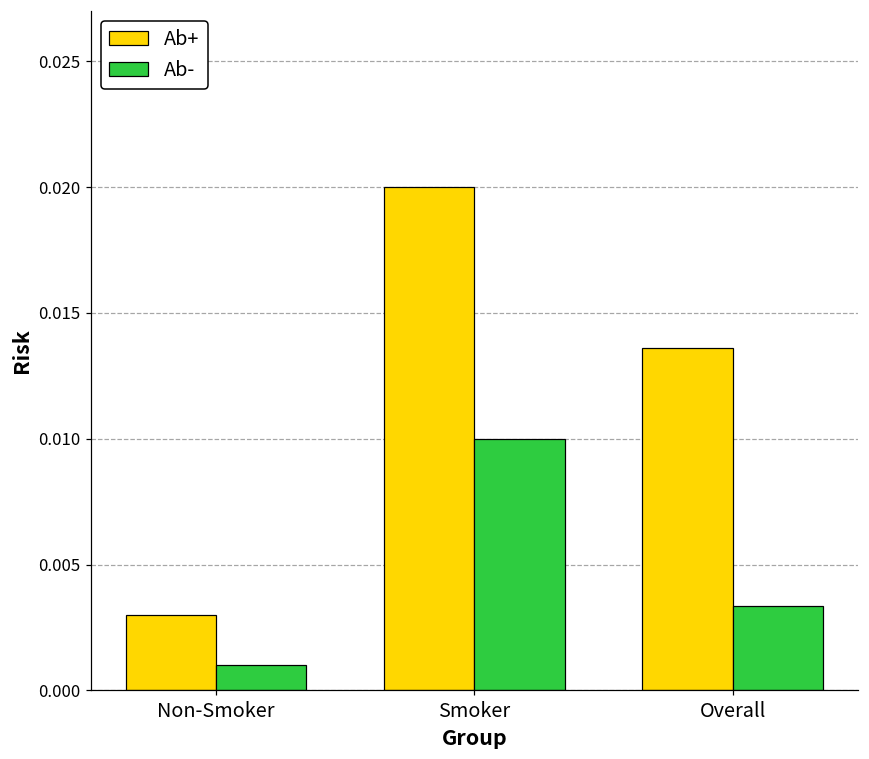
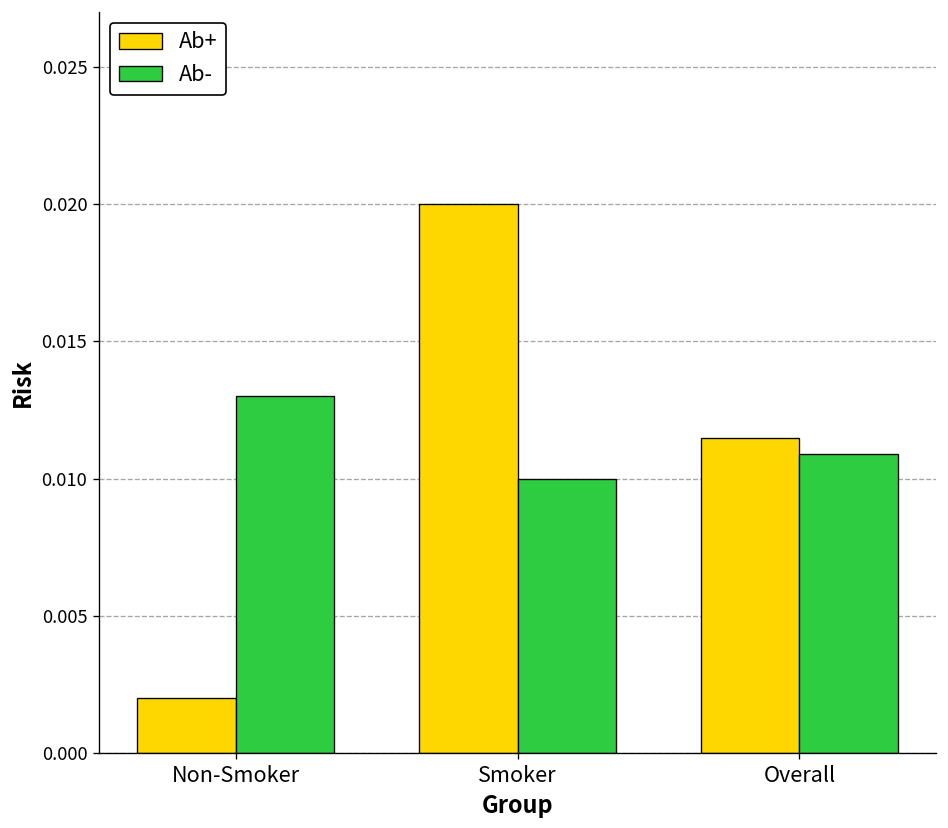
Ab+, Non-Smoker: 0.003 -> 0.002
Ab-, Non-Smoker: 0.001 -> 0.013
Ab+, Overall: 0.0136 -> 0.0115
Ab-, Overall: 0.0034 -> 0.0109
